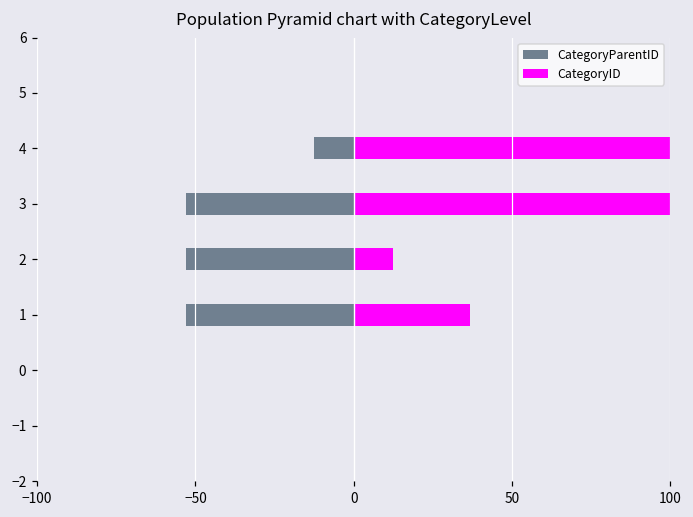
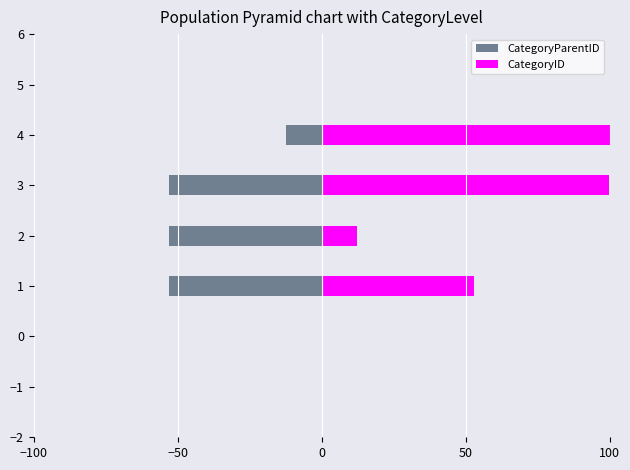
CategoryID, 1: 37 -> 53
